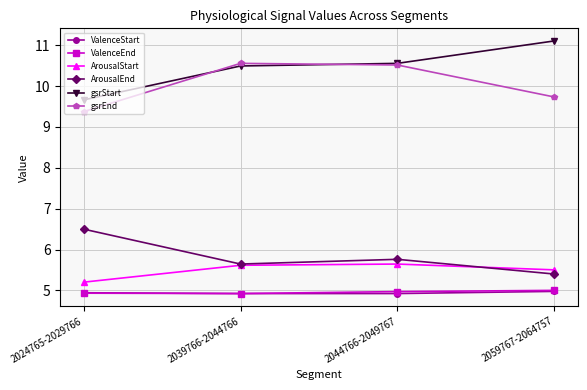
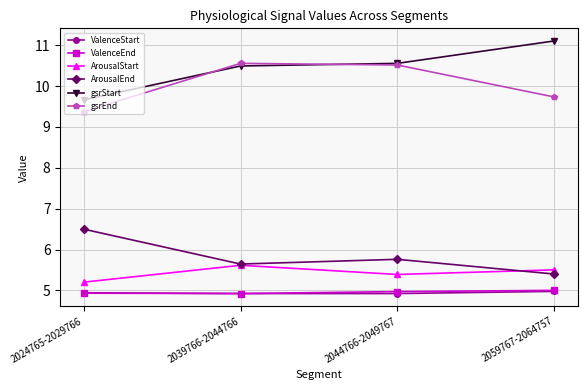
ArousalStart, 2044766-2049767: 5.6 -> 5.4
